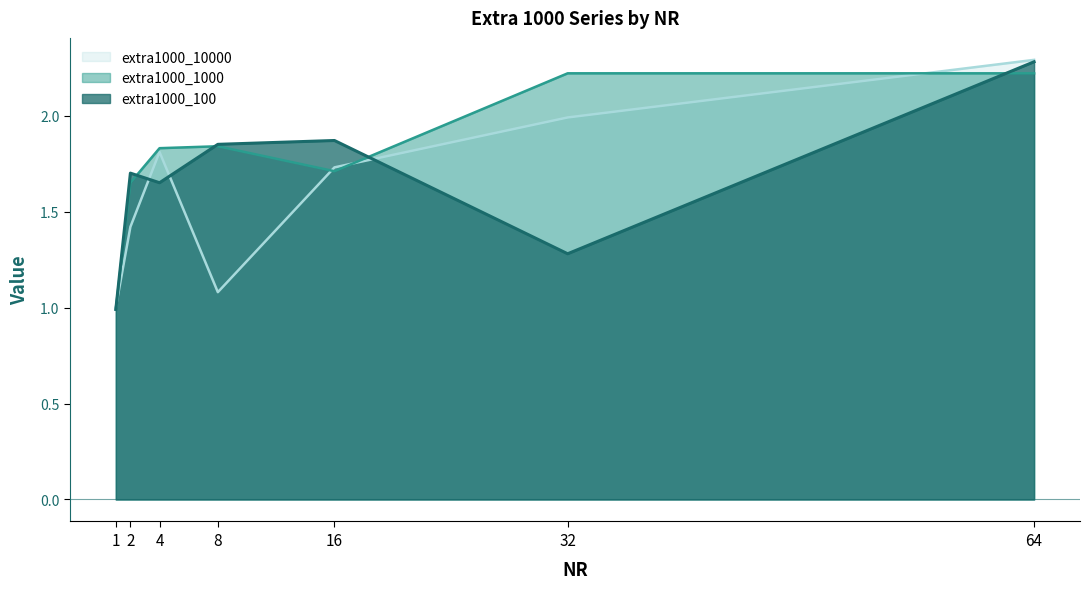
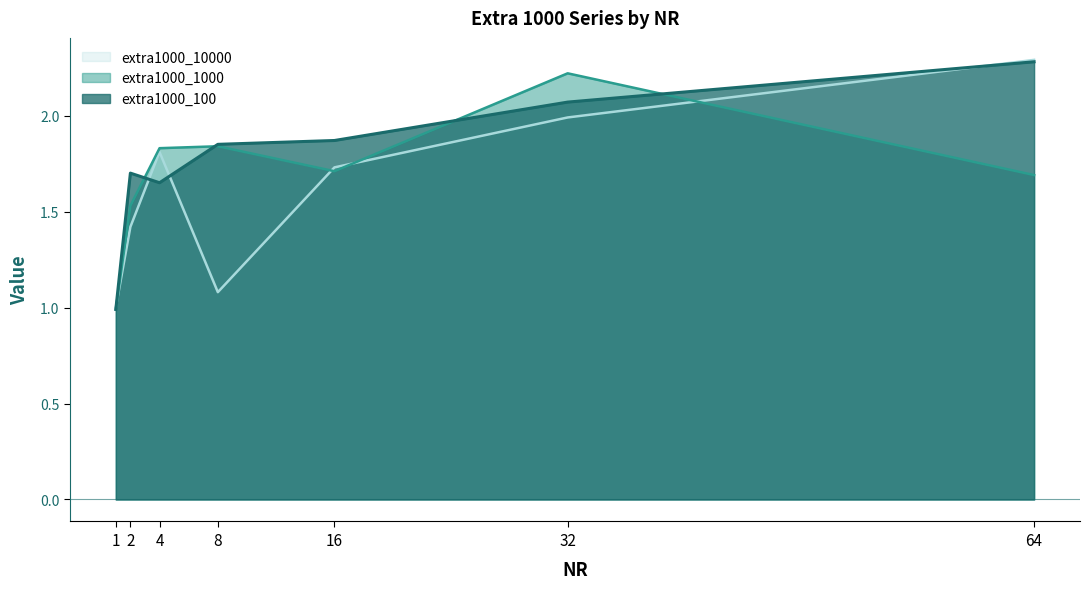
extra1000_1000, 2: 1.65 -> 1.53
extra1000_100, 32: 1.28 -> 2.07
extra1000_1000, 64: 2.22 -> 1.69
